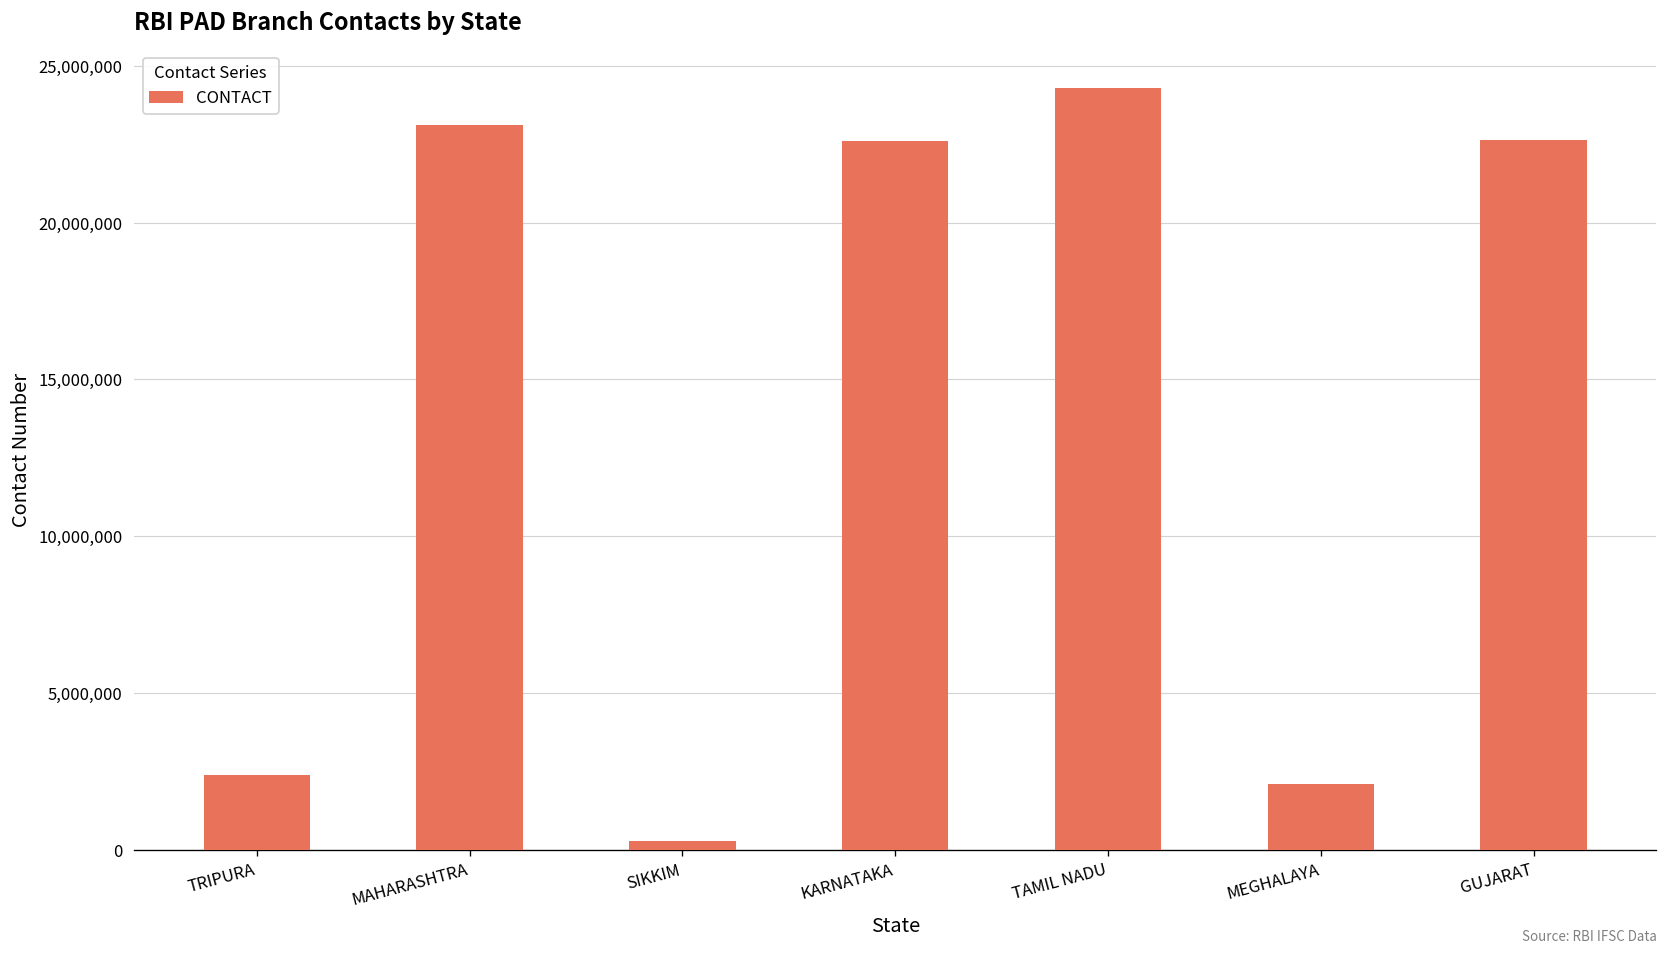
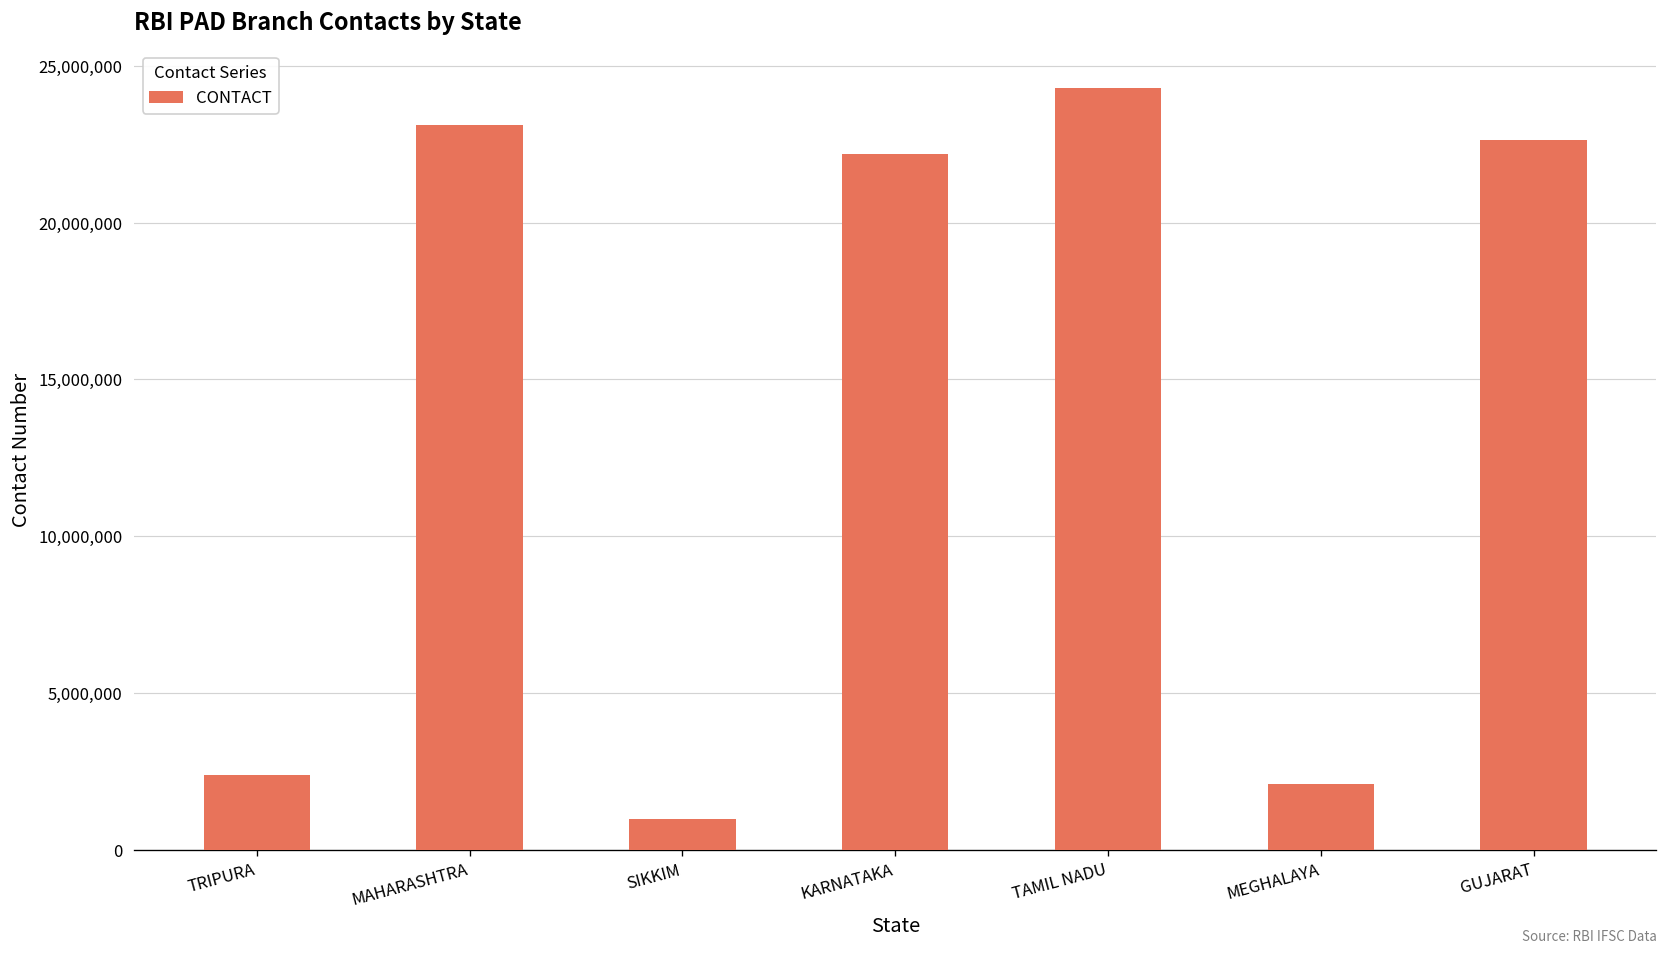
SIKKIM: 300,000 -> 1,000,000
KARNATAKA: 22,600,000 -> 22,200,000
